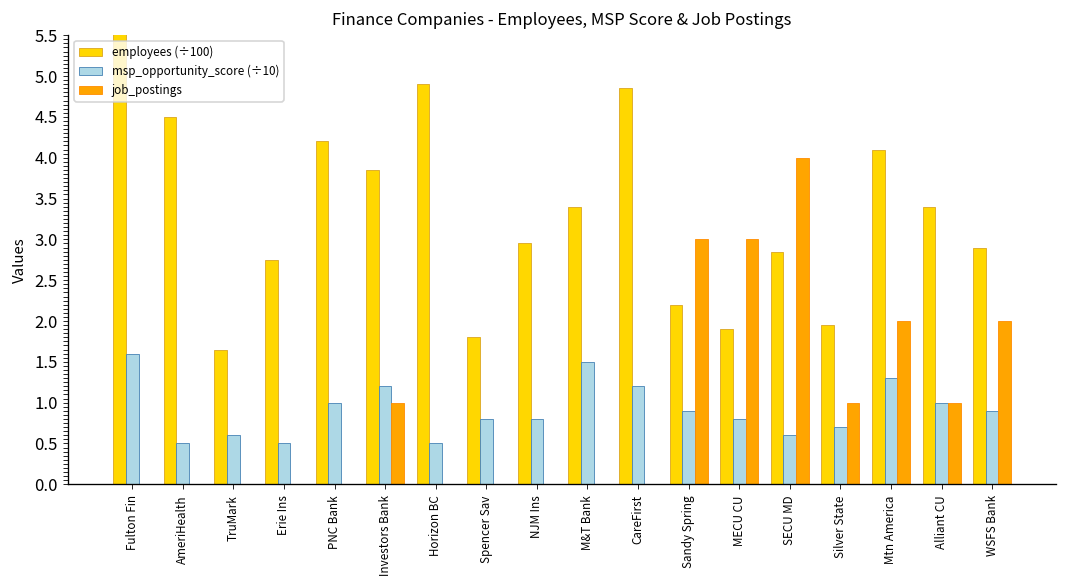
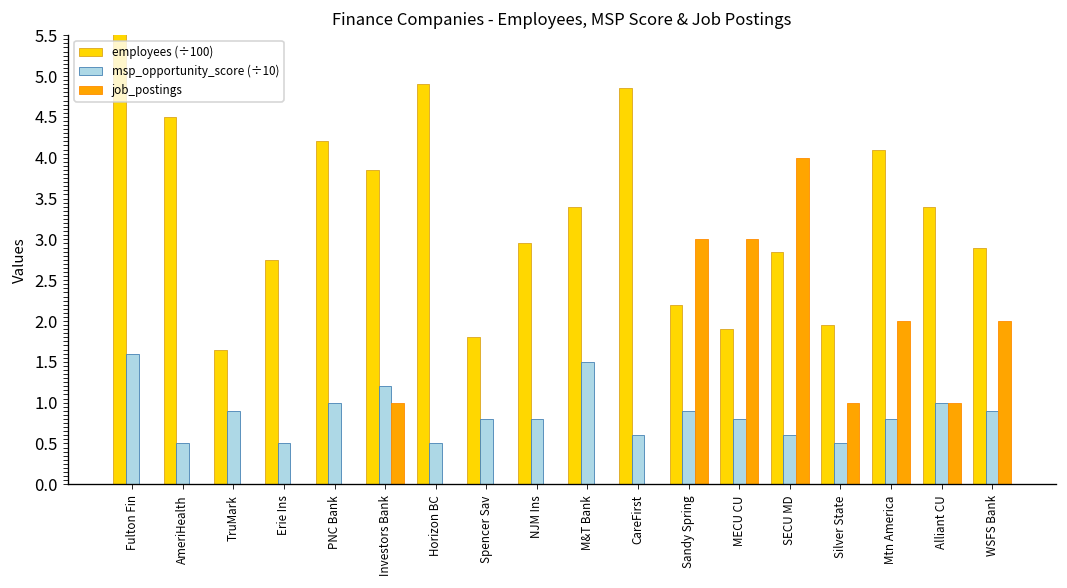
msp_opportunity_score (÷10), TruMark: 0.6 -> 0.9
msp_opportunity_score (÷10), CareFirst: 1.2 -> 0.6
msp_opportunity_score (÷10), Silver State: 0.7 -> 0.5
msp_opportunity_score (÷10), Mtn America: 1.3 -> 0.8
